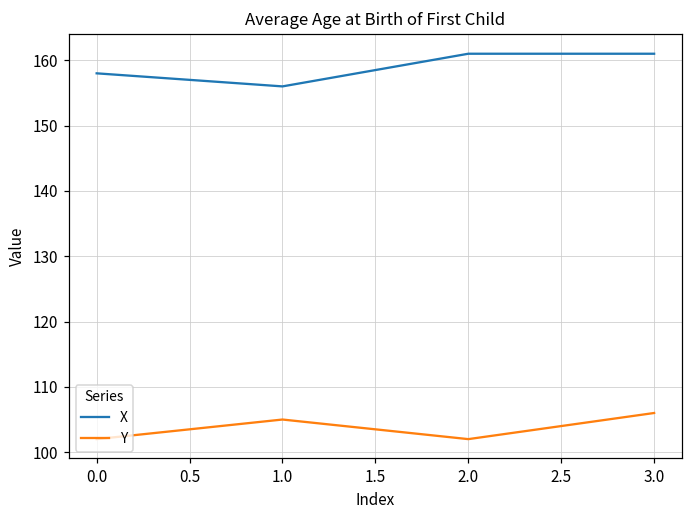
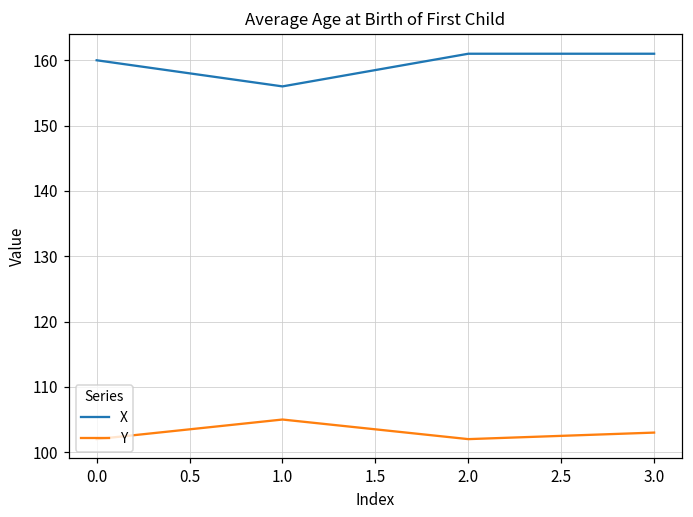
X, 0.0: 158 -> 160
Y, 3.0: 106 -> 103
